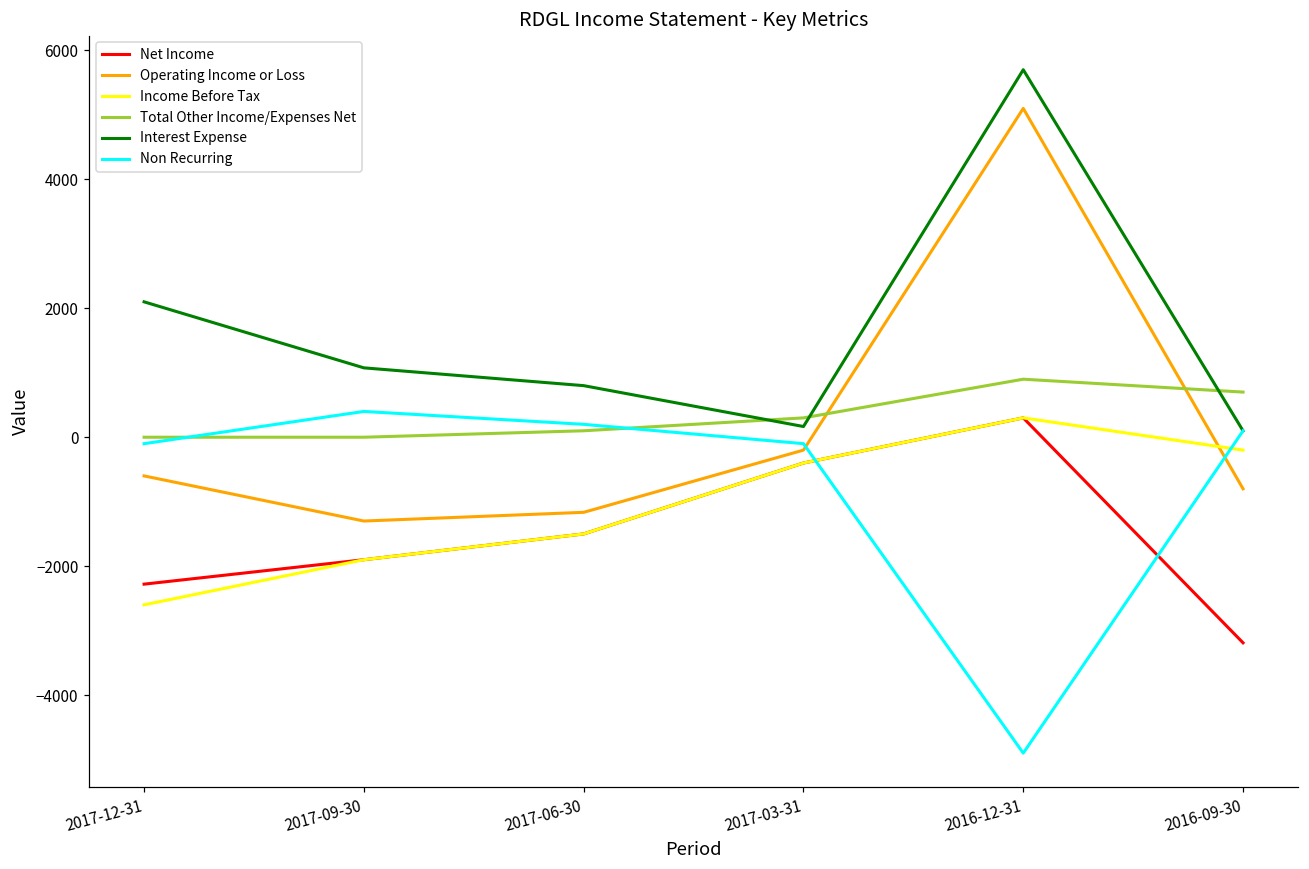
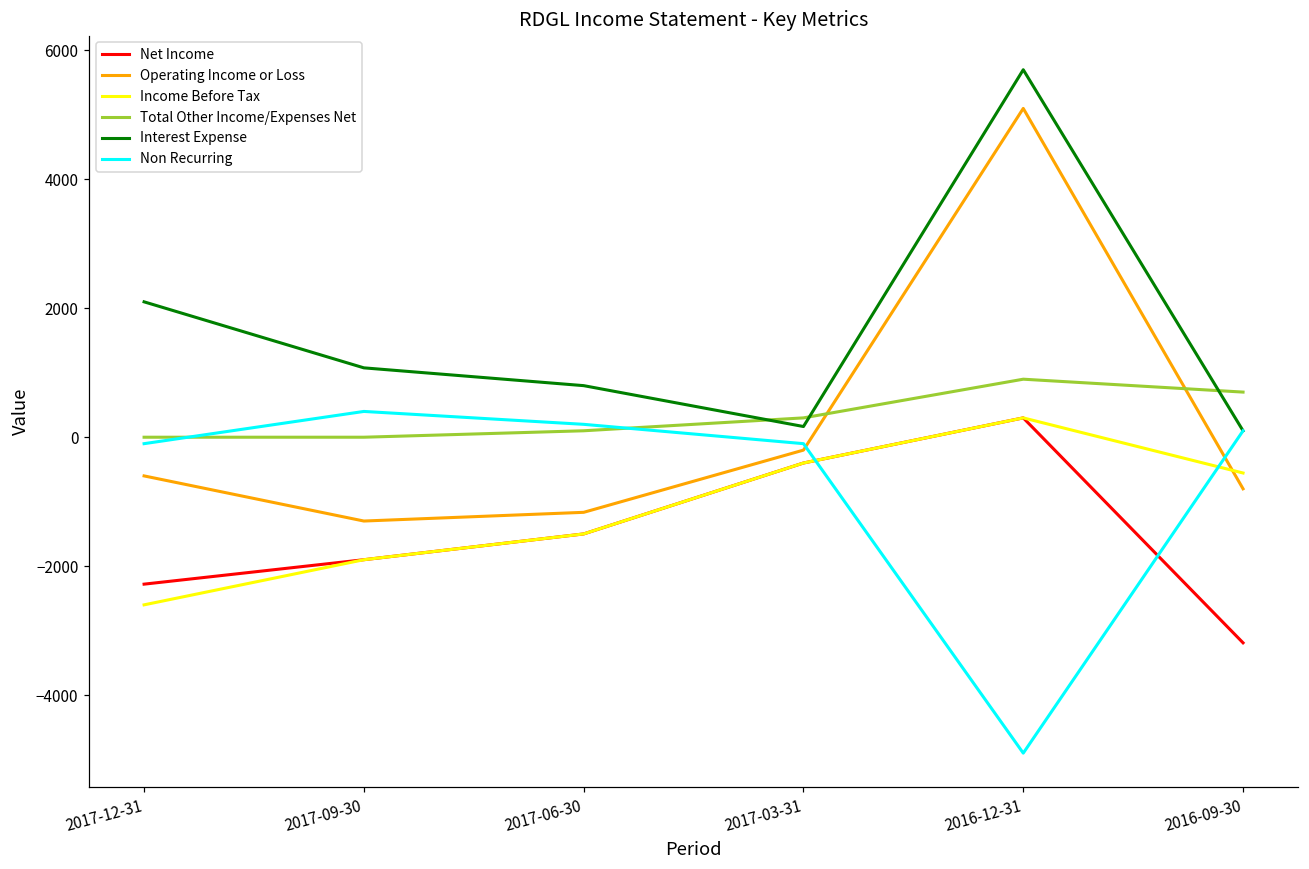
Income Before Tax, 2016-09-30: -200 -> -600
